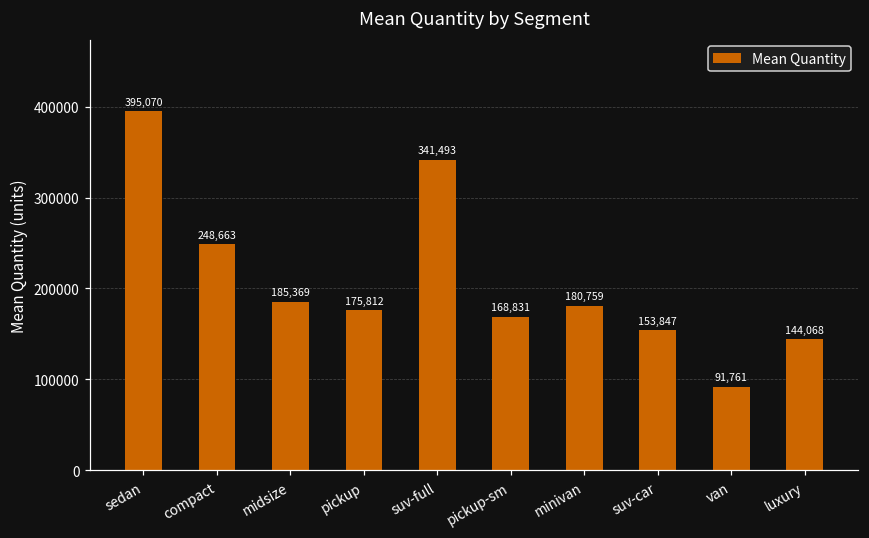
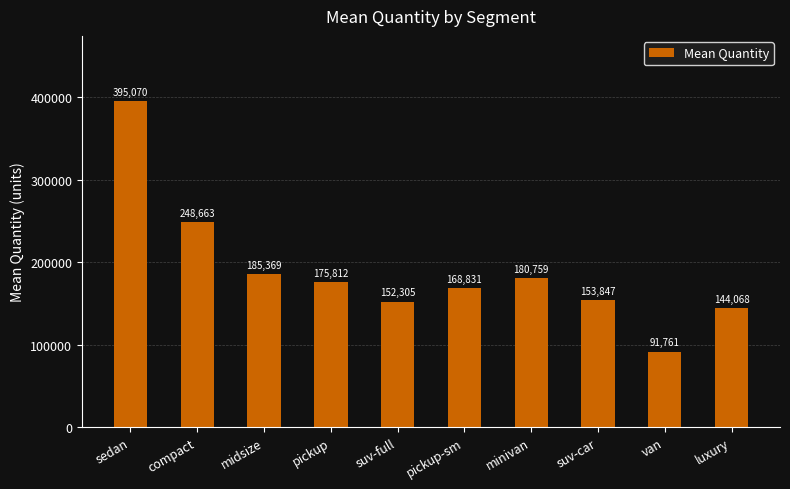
suv-full: 341,493 -> 152,305
